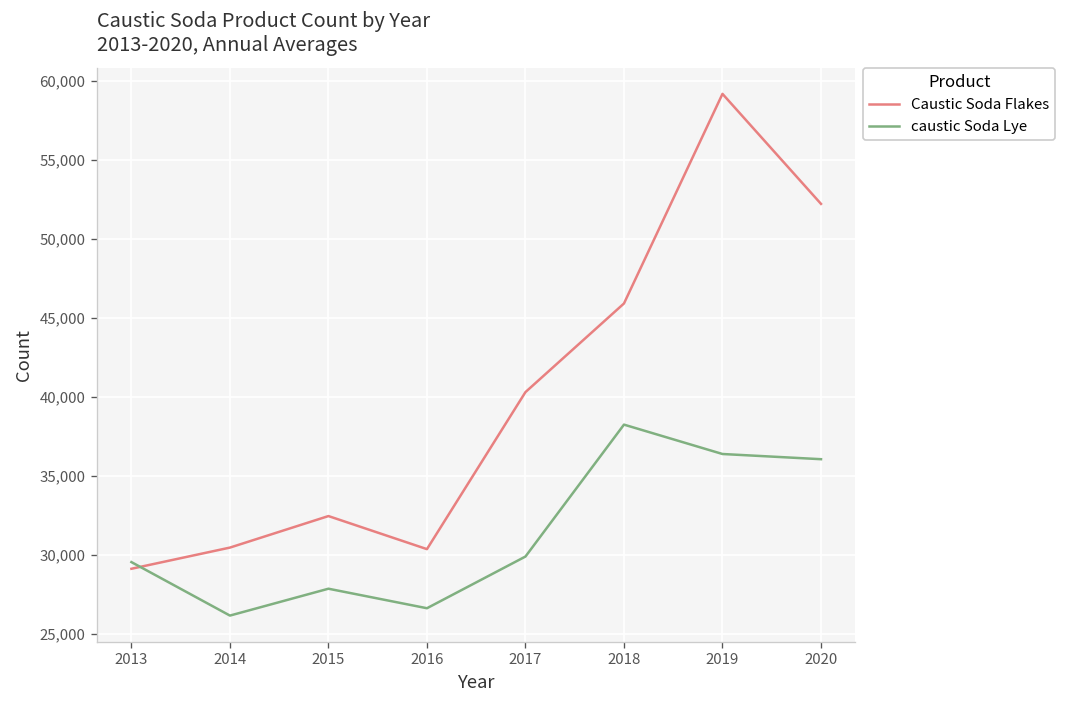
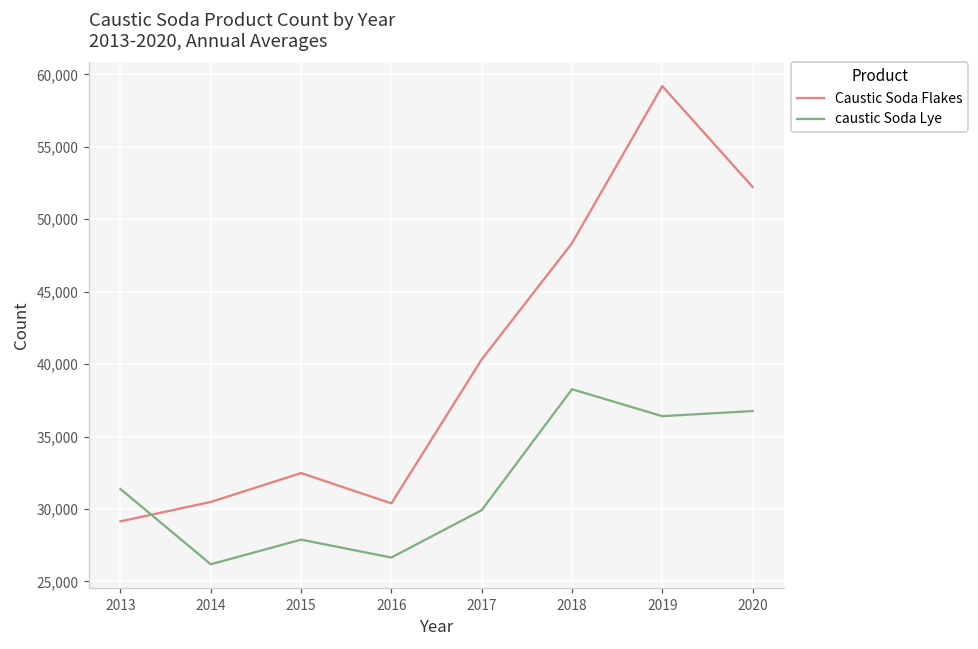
caustic Soda Lye, 2013: 29,600 -> 31,400
Caustic Soda Flakes, 2018: 45,900 -> 48,300
caustic Soda Lye, 2020: 36,100 -> 36,800
